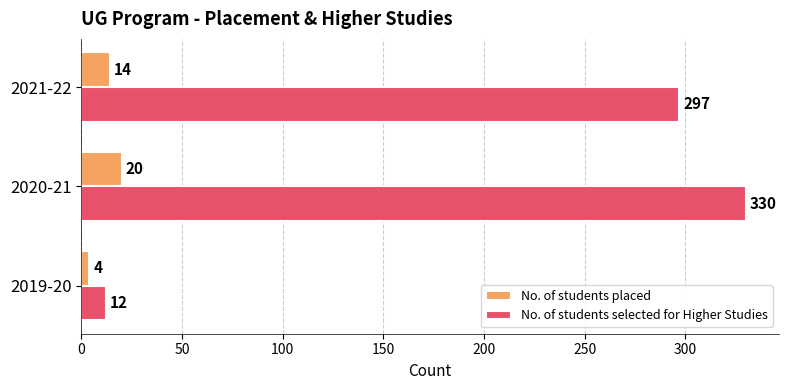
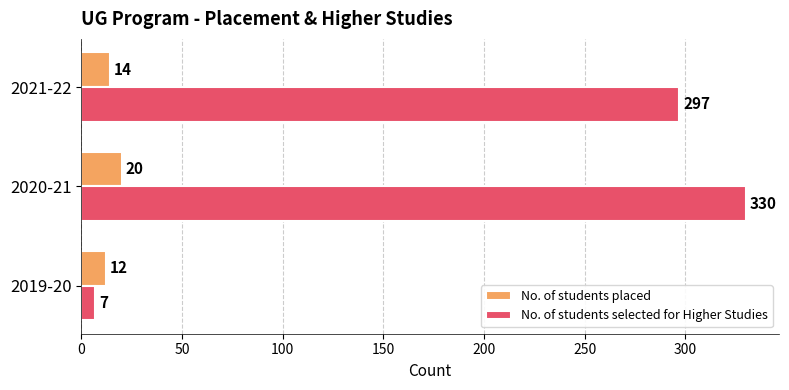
No. of students placed, 2019-20: 4 -> 12
No. of students selected for Higher Studies, 2019-20: 12 -> 7
